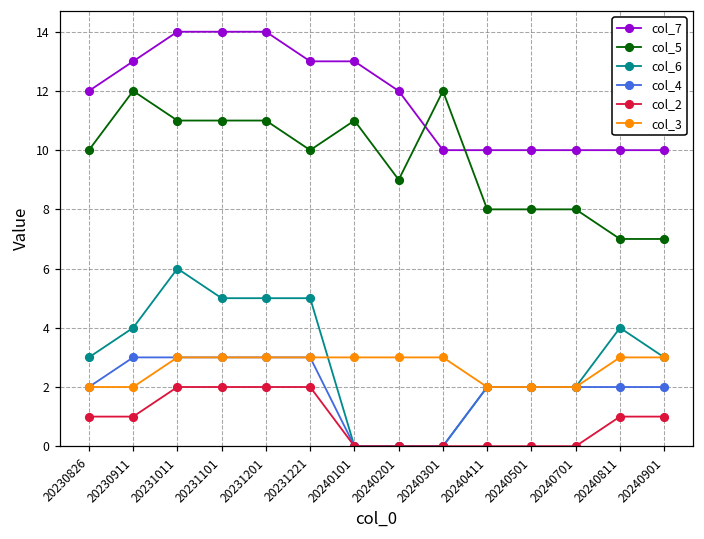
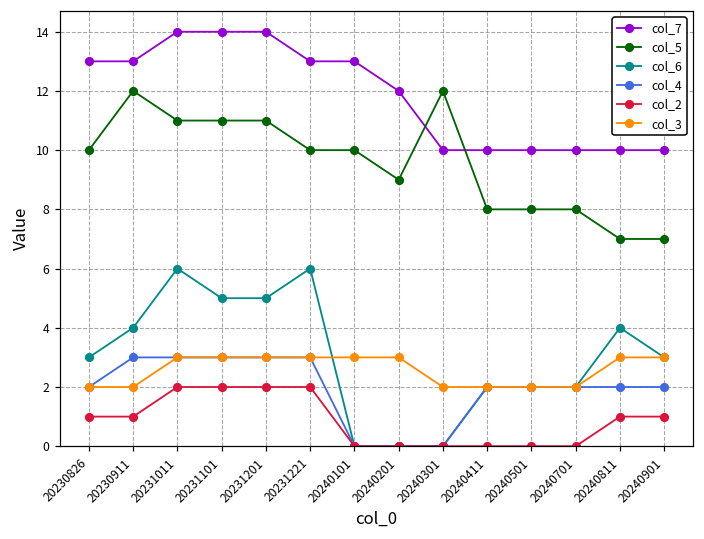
col_7, 20230826: 12 -> 13
col_6, 20231221: 5 -> 6
col_5, 20240101: 11 -> 10
col_3, 20240301: 3 -> 2
